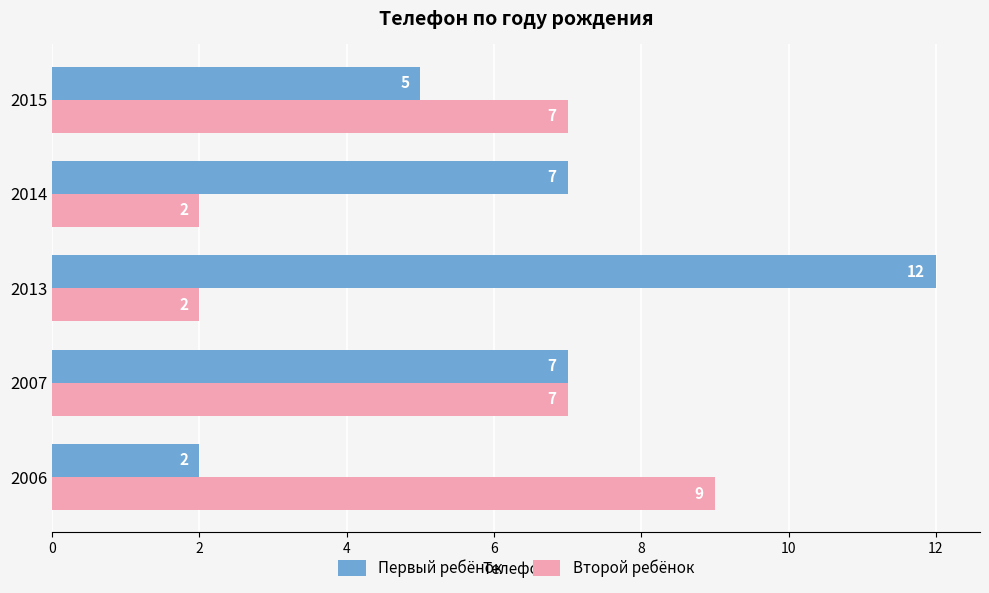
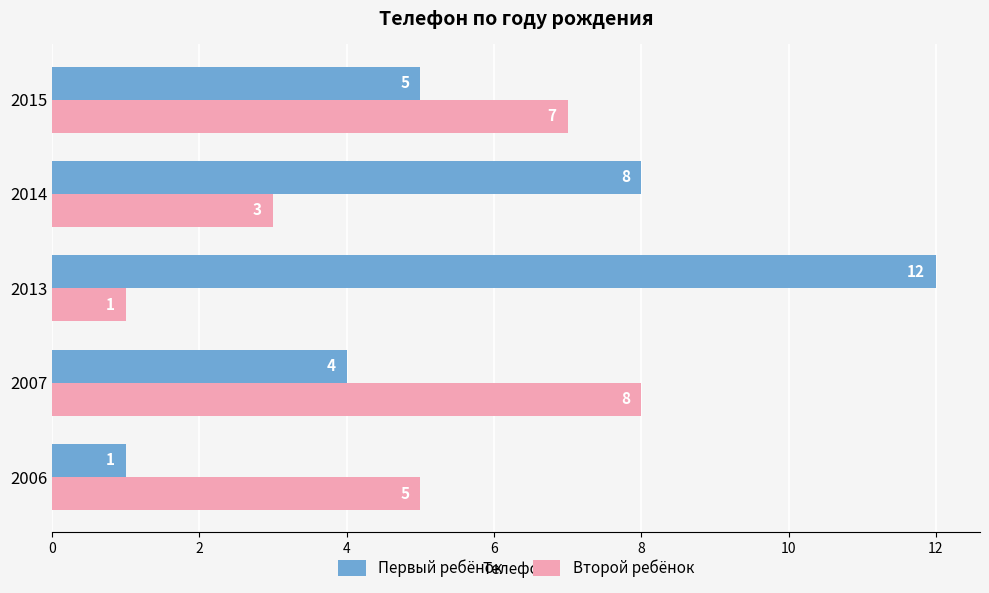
Первый ребёнок, 2014: 7 -> 8
Второй ребёнок, 2014: 2 -> 3
Второй ребёнок, 2013: 2 -> 1
Первый ребёнок, 2007: 7 -> 4
Второй ребёнок, 2007: 7 -> 8
Первый ребёнок, 2006: 2 -> 1
Второй ребёнок, 2006: 9 -> 5
